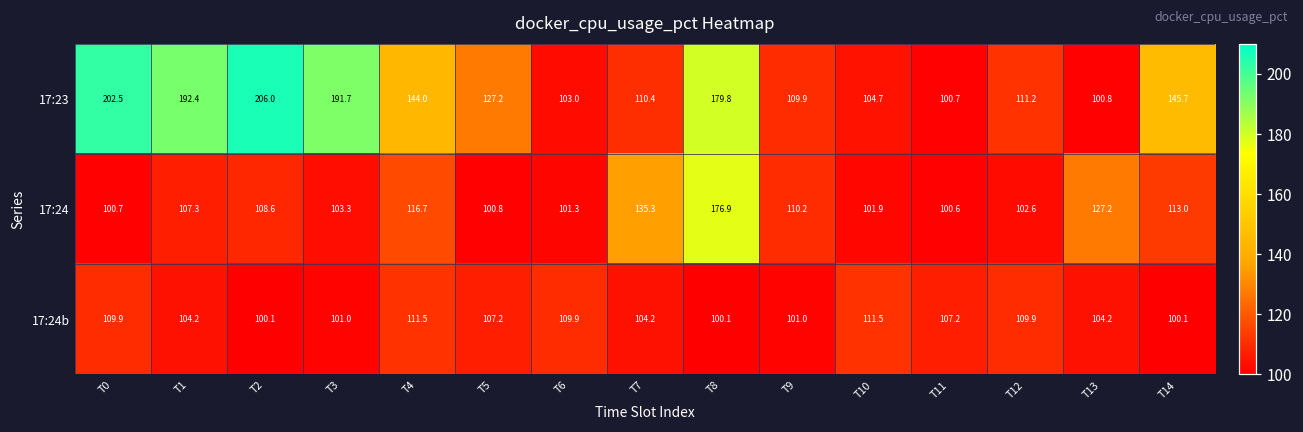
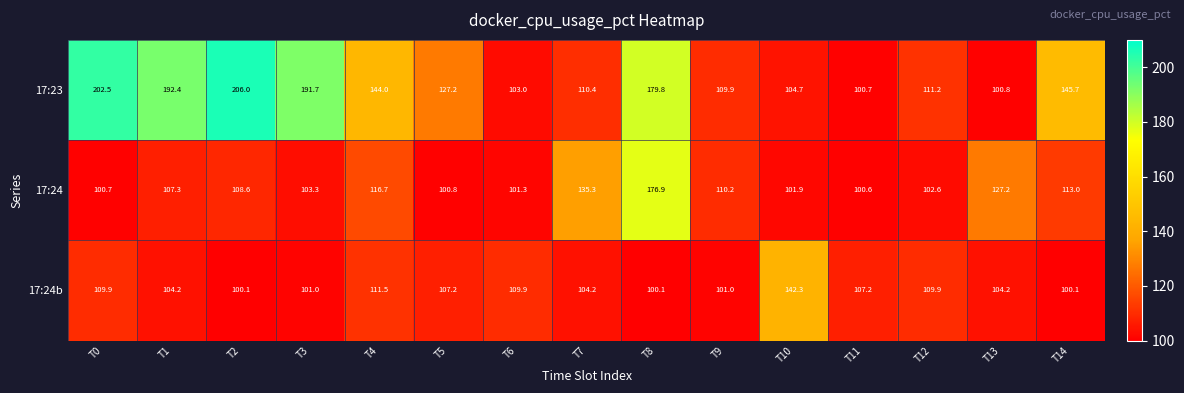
17:24b, T10: 111.5 -> 142.3
